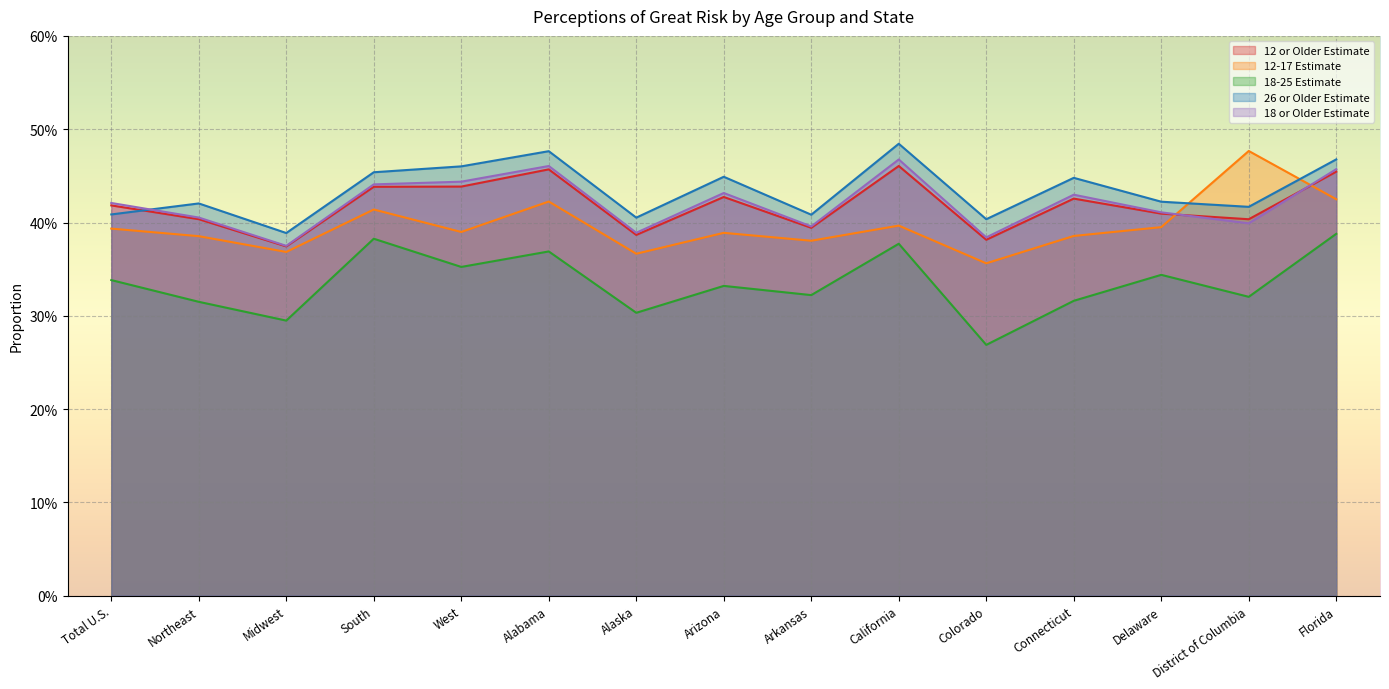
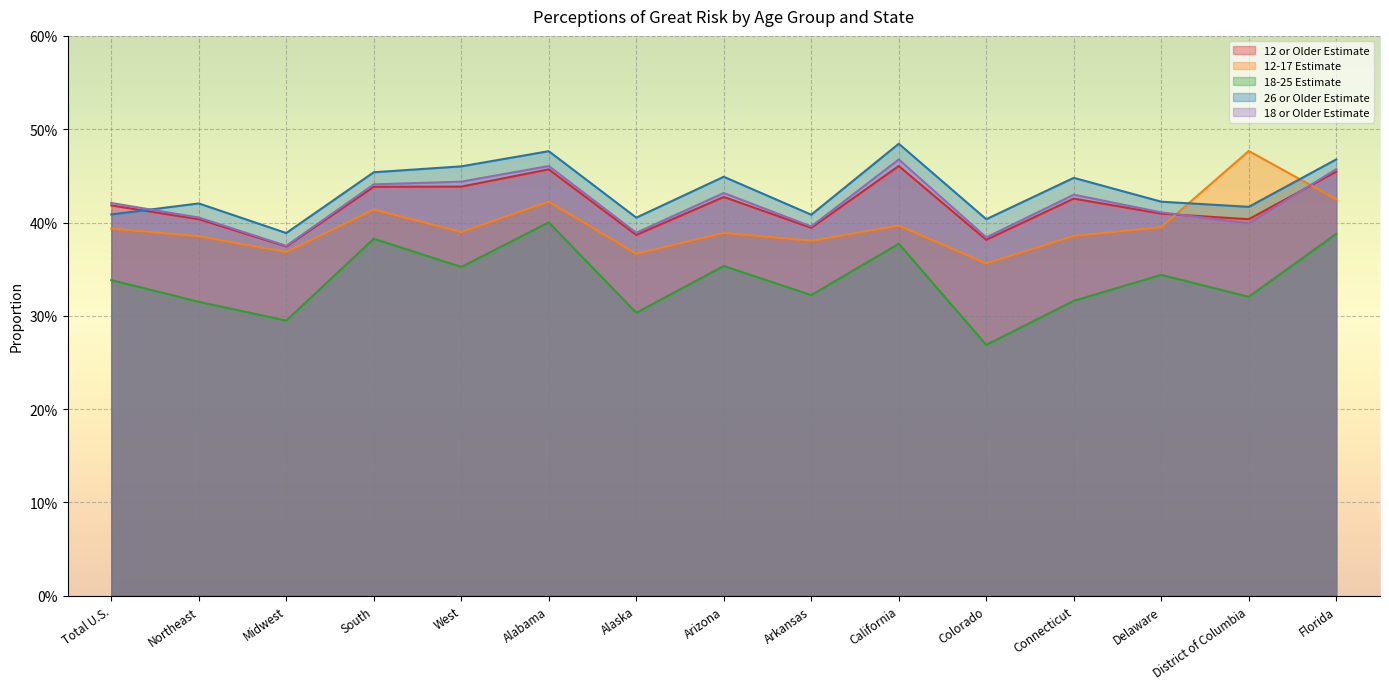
18-25 Estimate, Alabama: 37% -> 40%
18-25 Estimate, Arizona: 33% -> 35%
